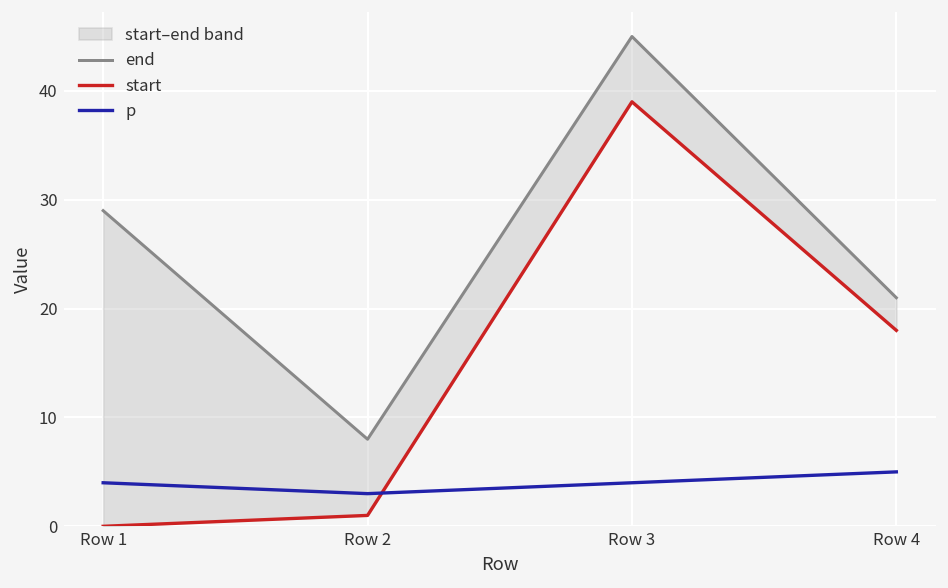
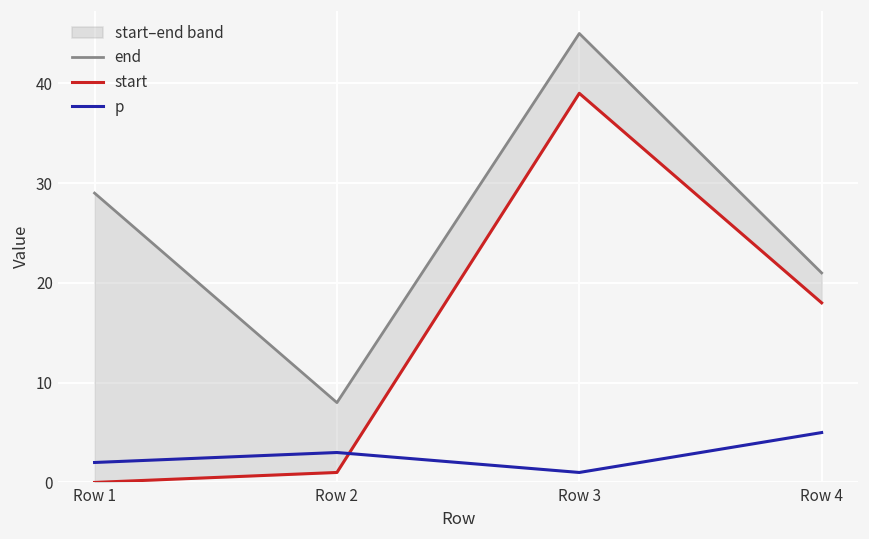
p, Row 1: 4 -> 2
p, Row 3: 4 -> 1
